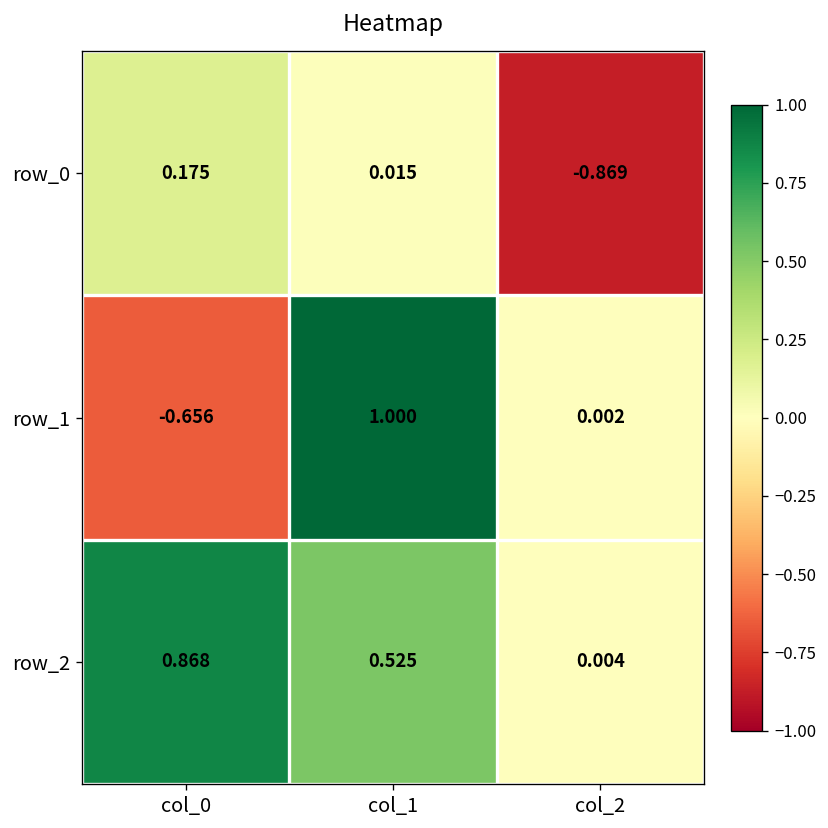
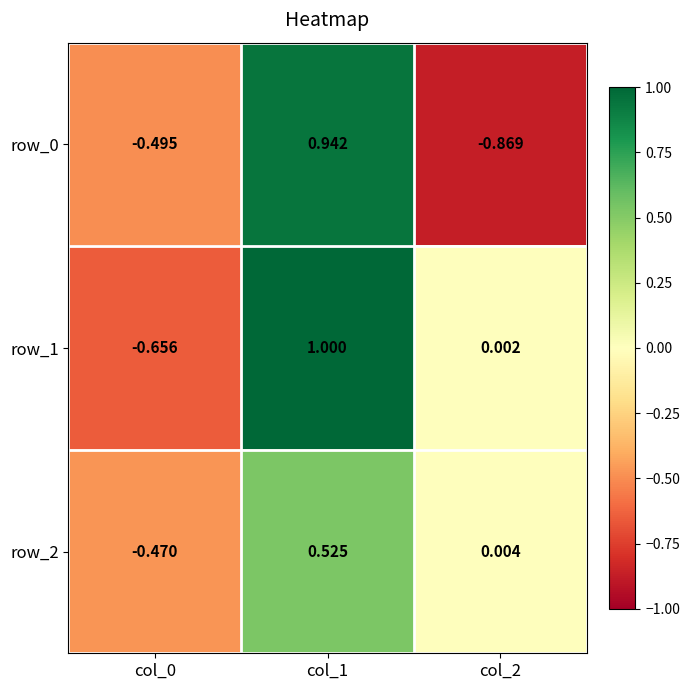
row_0, col_0: 0.175 -> -0.495
row_0, col_1: 0.015 -> 0.942
row_2, col_0: 0.868 -> -0.470
